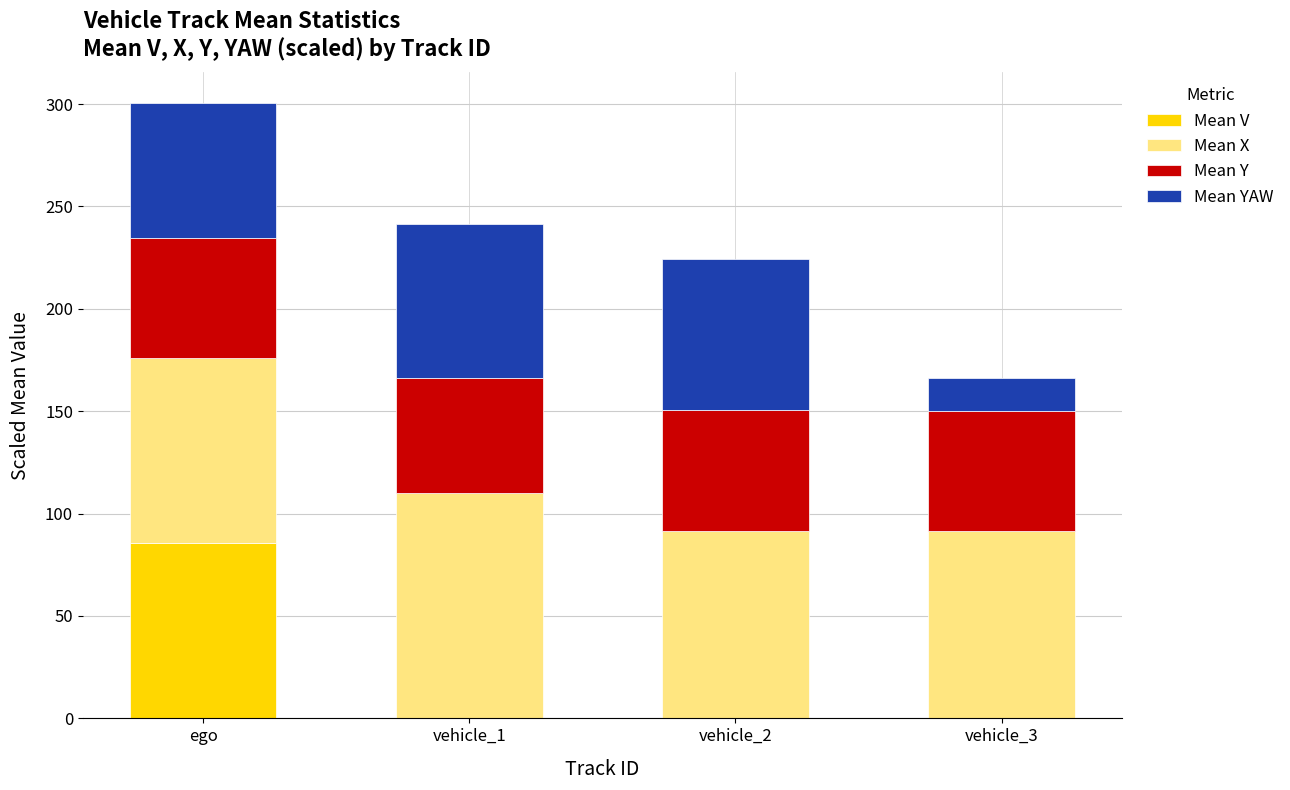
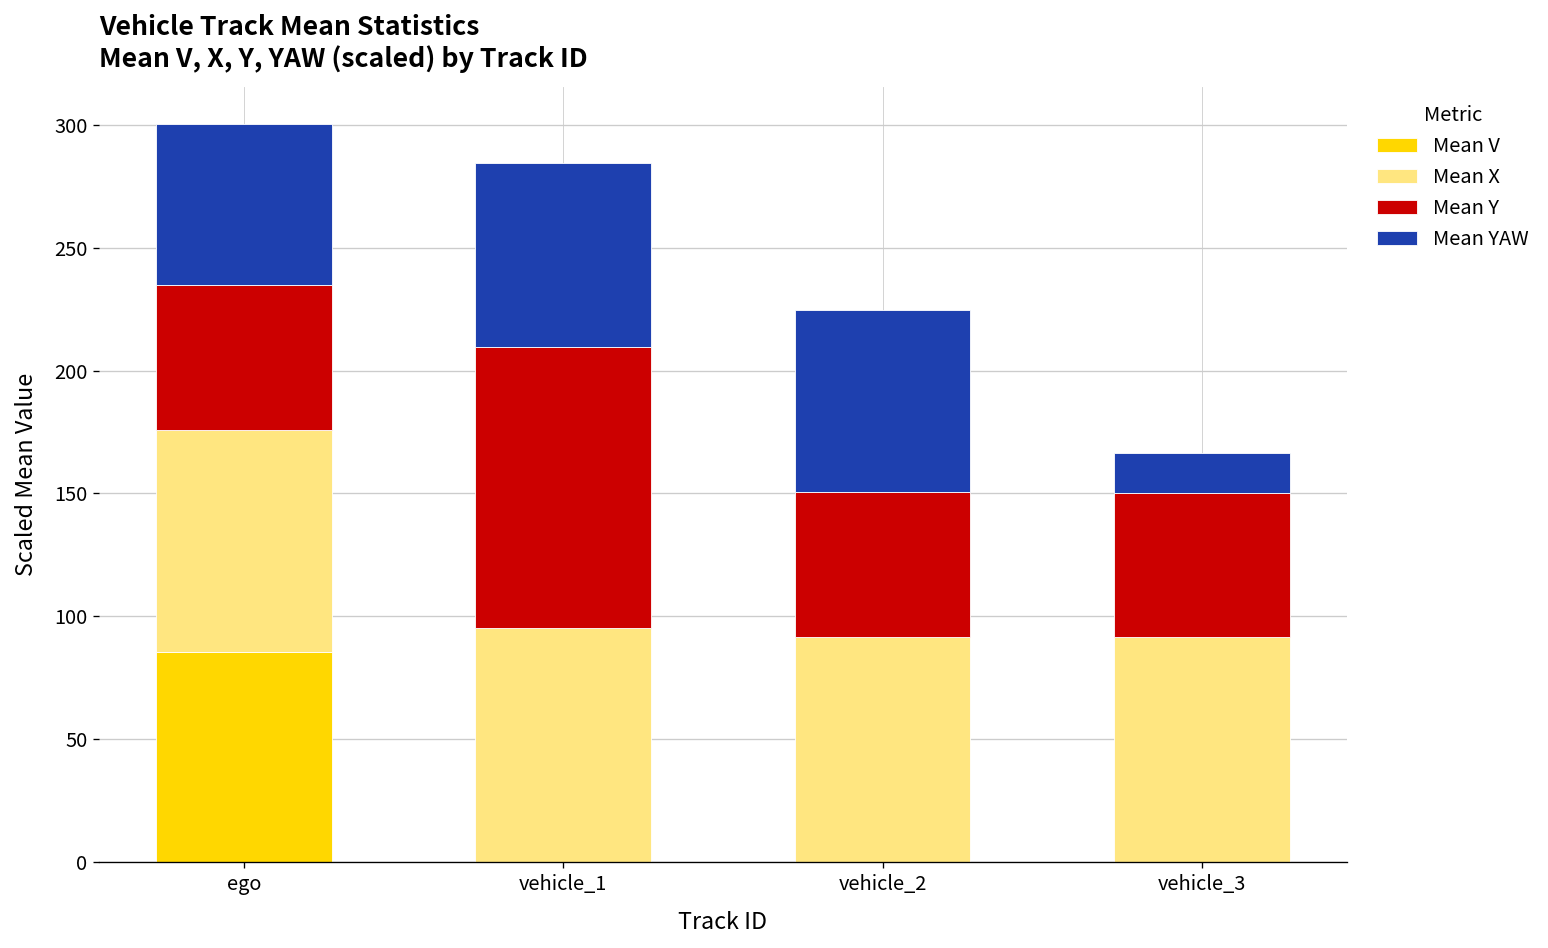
Mean X, vehicle_1: 110 -> 95
Mean Y, vehicle_1: 57 -> 114
